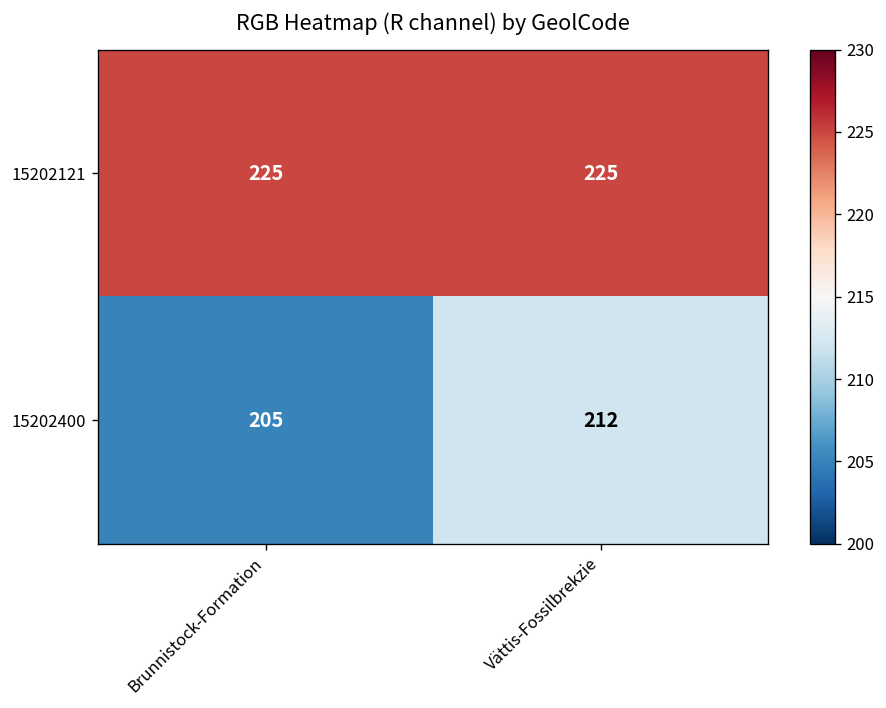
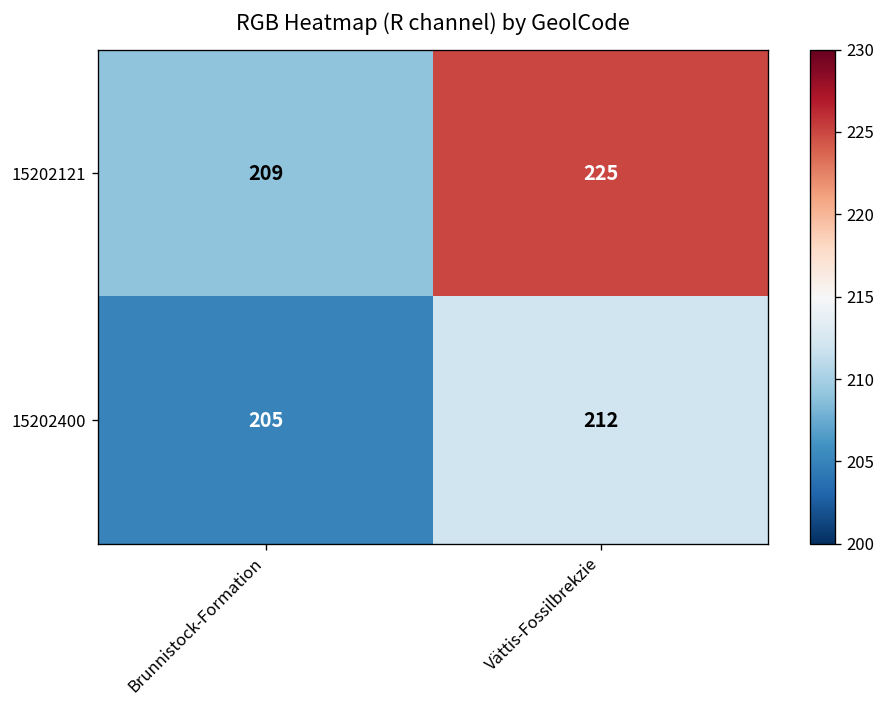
15202121, Brunnistock-Formation: 225 -> 209
